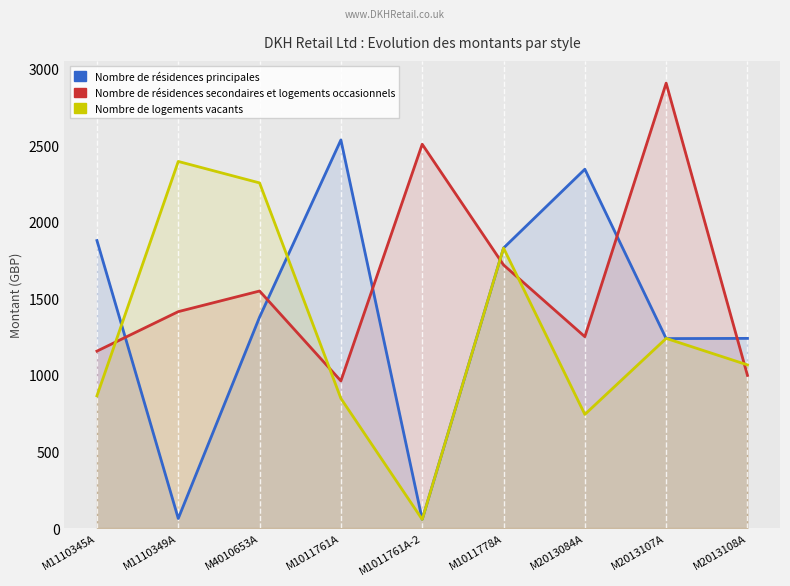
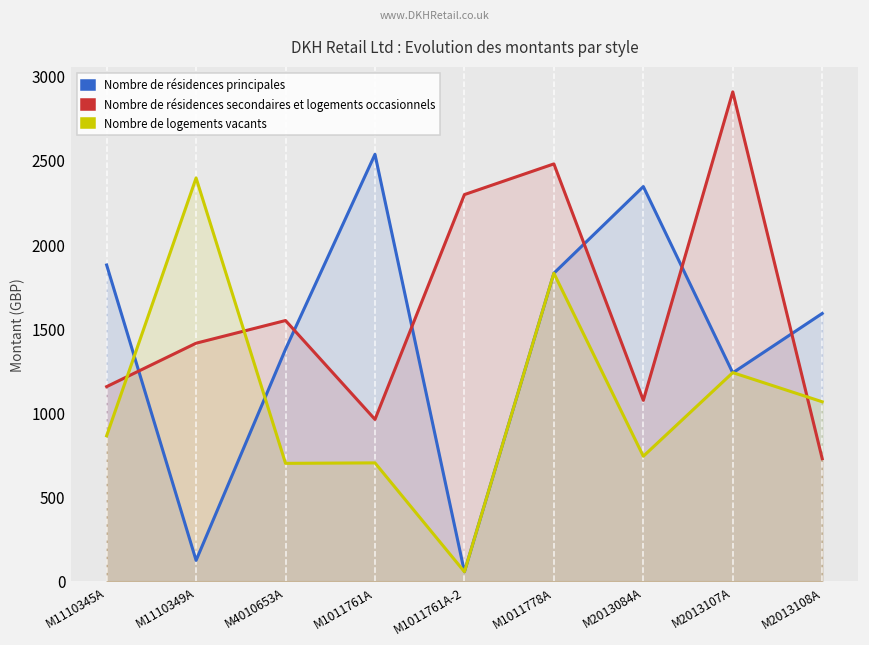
Nombre de résidences principales, M1110349A: 60 -> 120
Nombre de logements vacants, M4010653A: 2250 -> 700
Nombre de logements vacants, M1011761A: 850 -> 700
Nombre de résidences secondaires et logements occasionnels, M1011761A-2: 2510 -> 2300
Nombre de résidences secondaires et logements occasionnels, M1011778A: 1720 -> 2480
Nombre de résidences secondaires et logements occasionnels, M2013084A: 1250 -> 1070
Nombre de résidences principales, M2013108A: 1240 -> 1590
Nombre de résidences secondaires et logements occasionnels, M2013108A: 1000 -> 730
